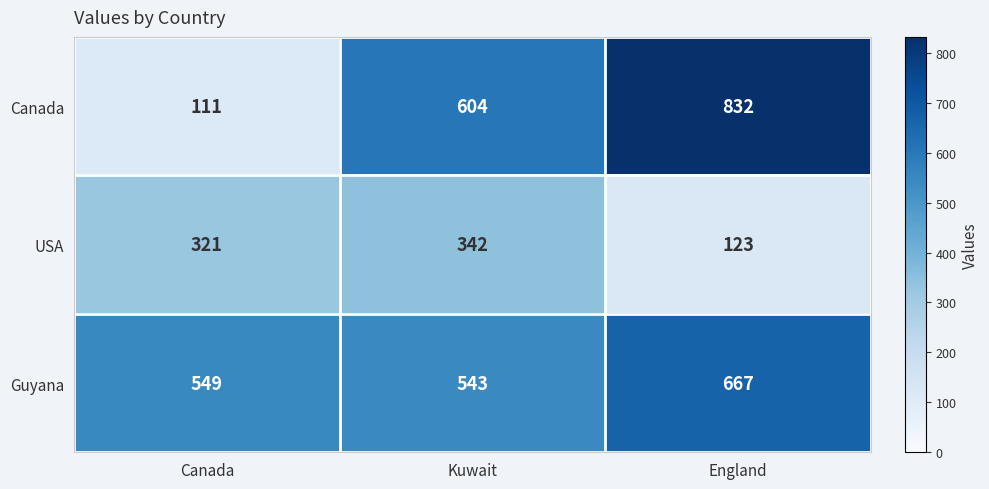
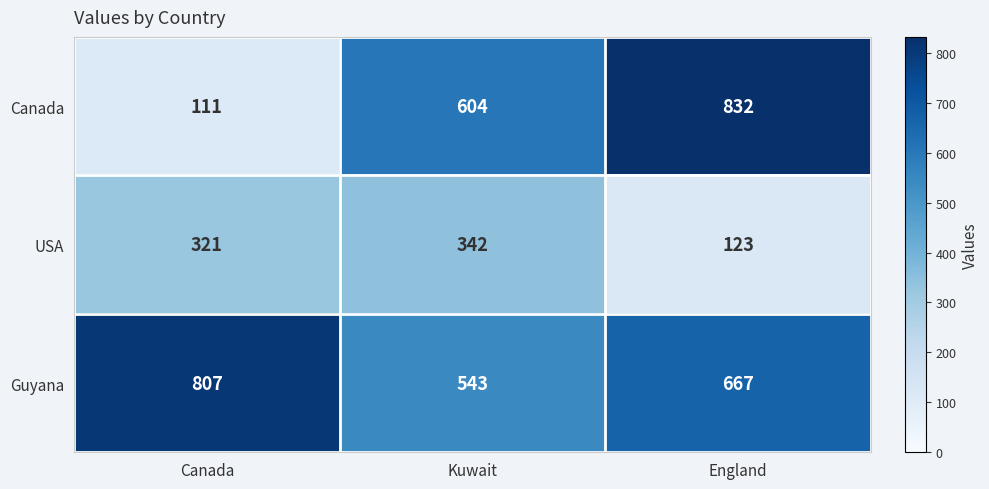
Guyana, Canada: 549 -> 807
